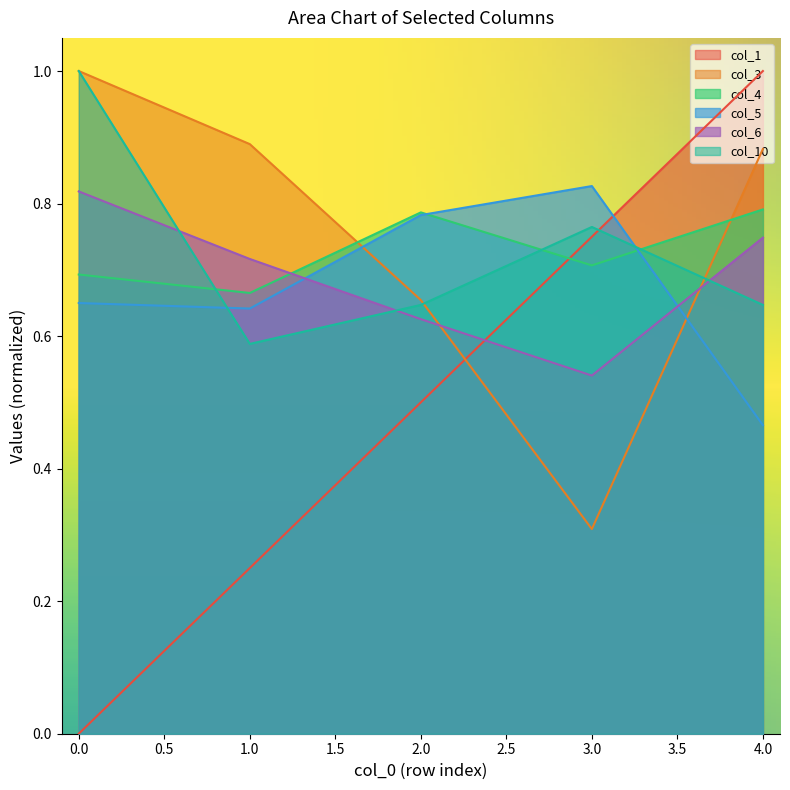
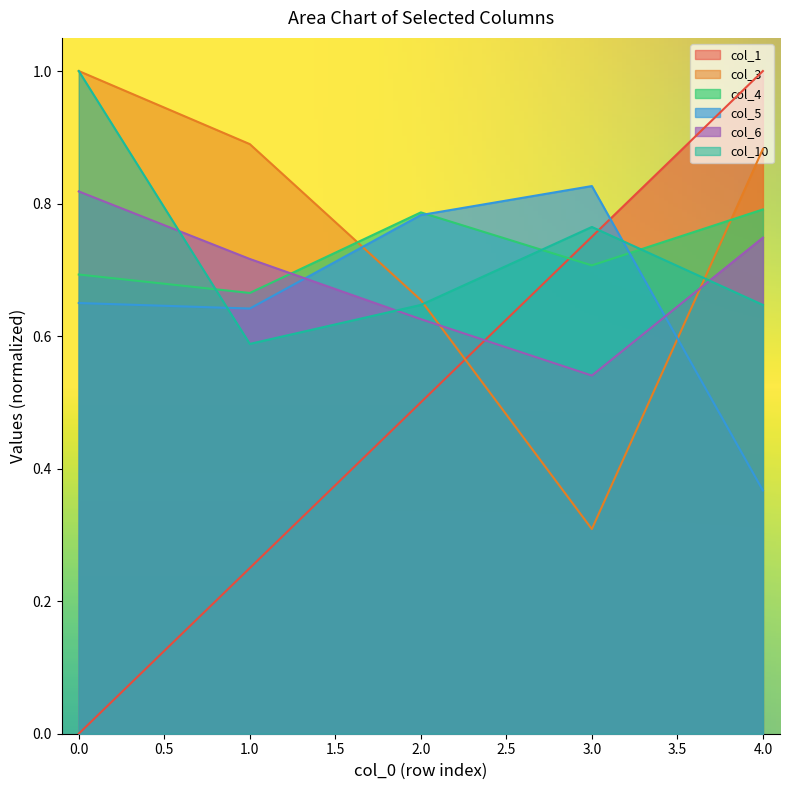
col_5, 4.0: 0.47 -> 0.37
